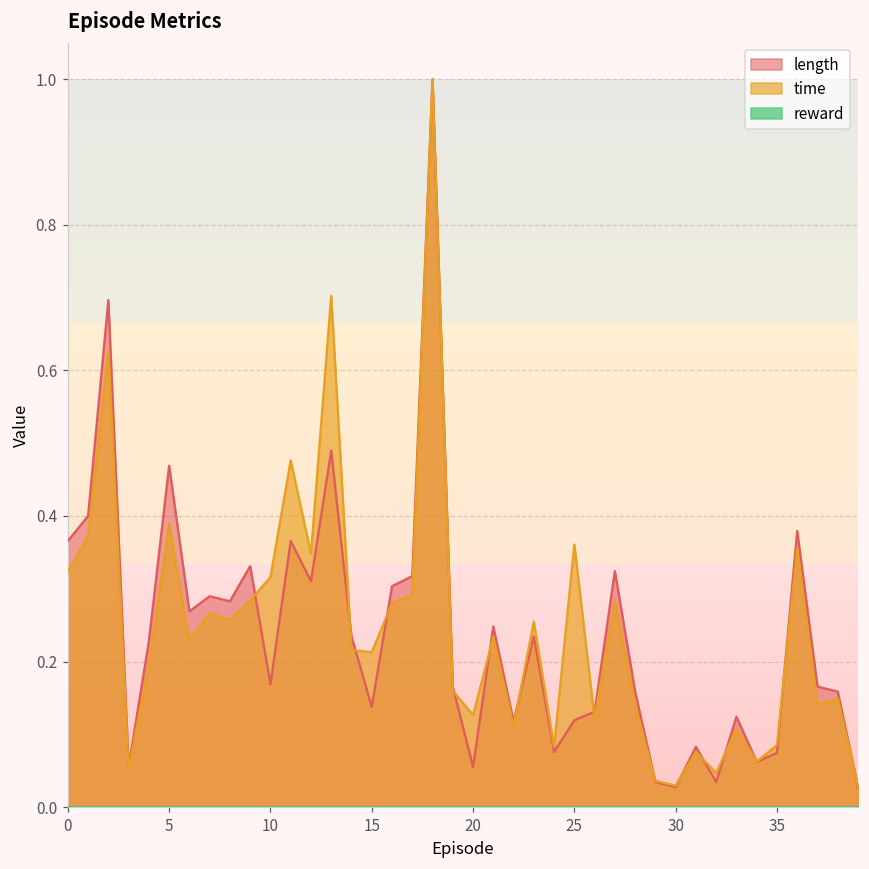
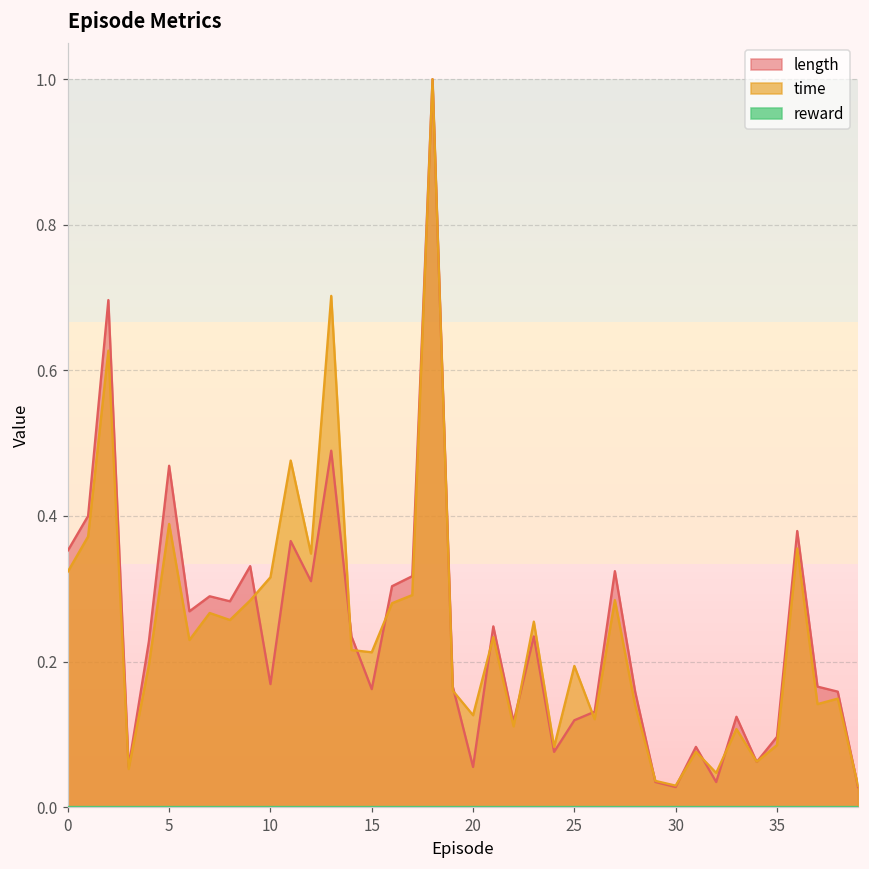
length, 0: 0.37 -> 0.35
length, 15: 0.14 -> 0.16
time, 25: 0.36 -> 0.19
length, 35: 0.07 -> 0.10
